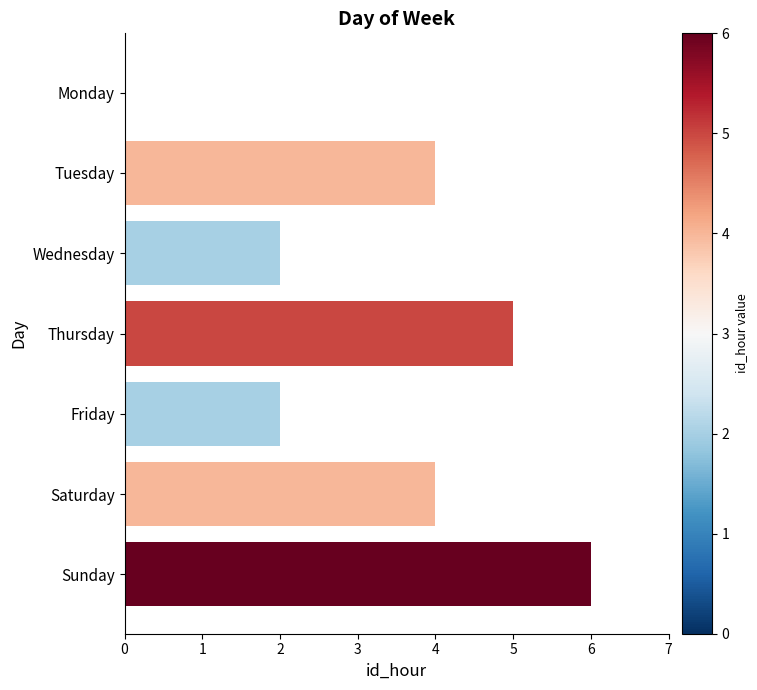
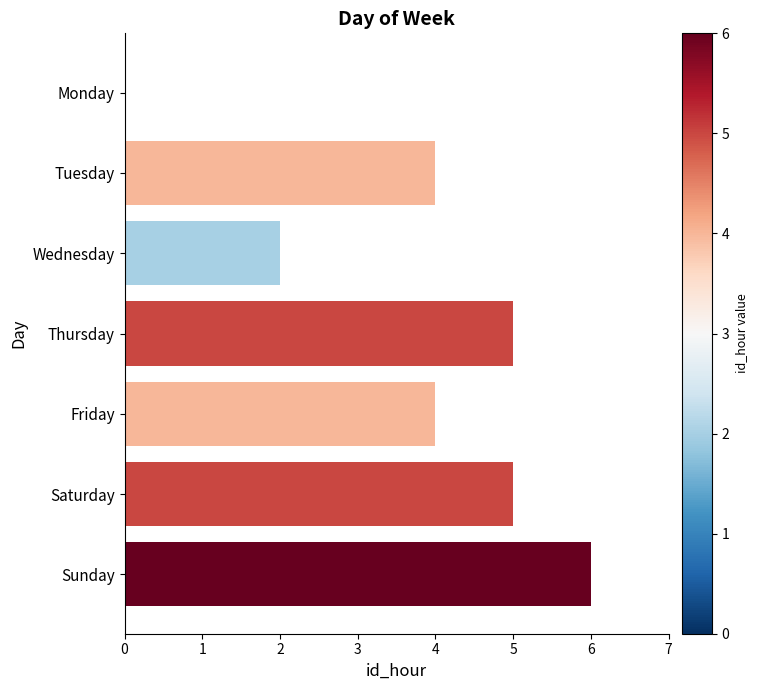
Friday: 2 -> 4
Saturday: 4 -> 5
